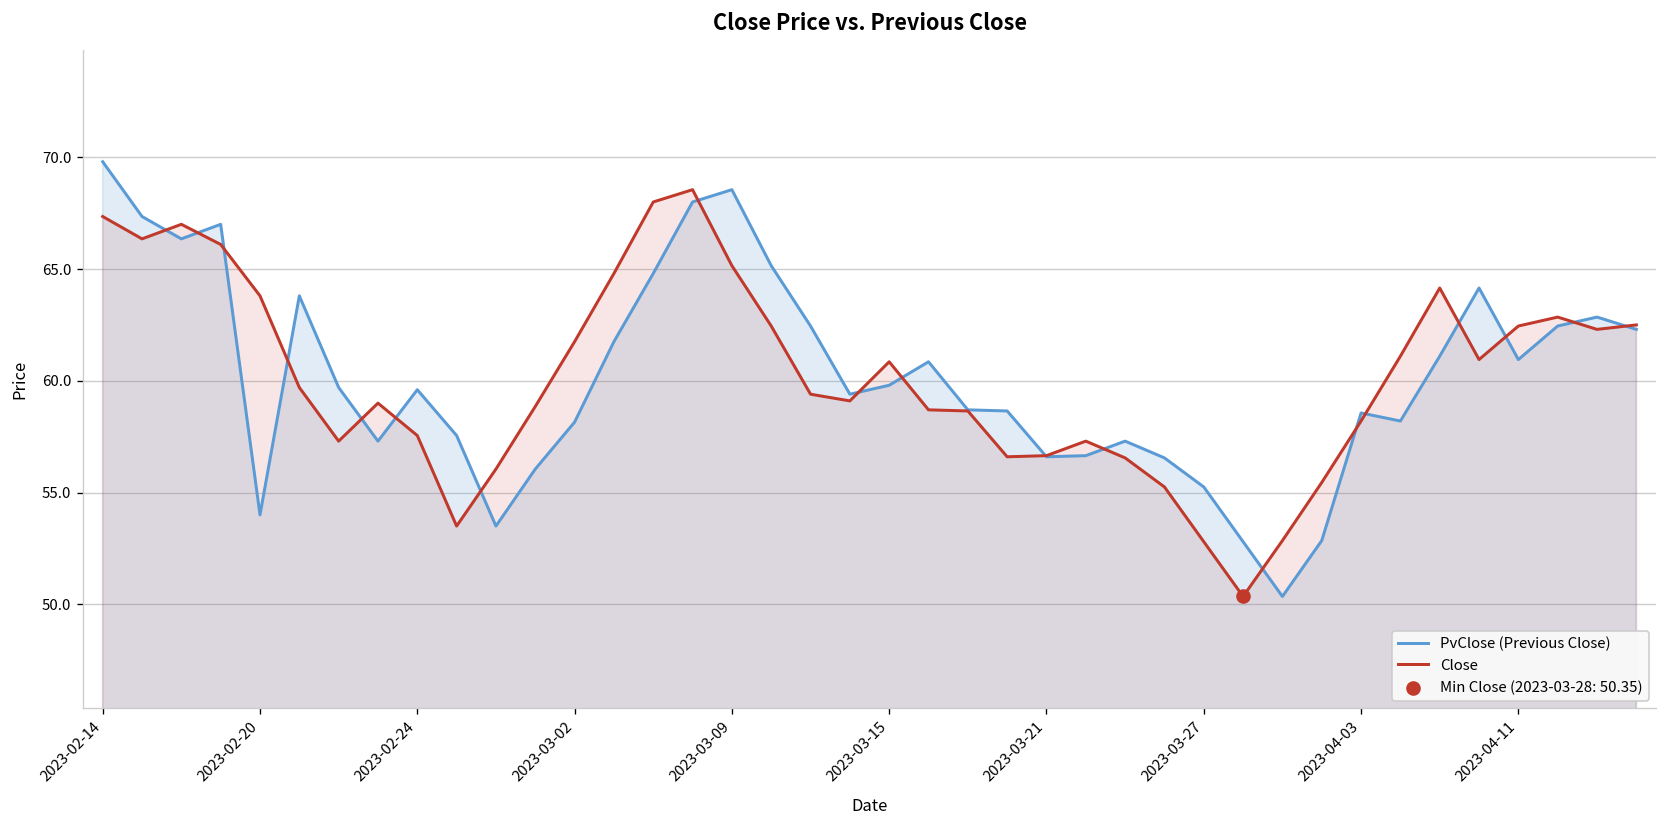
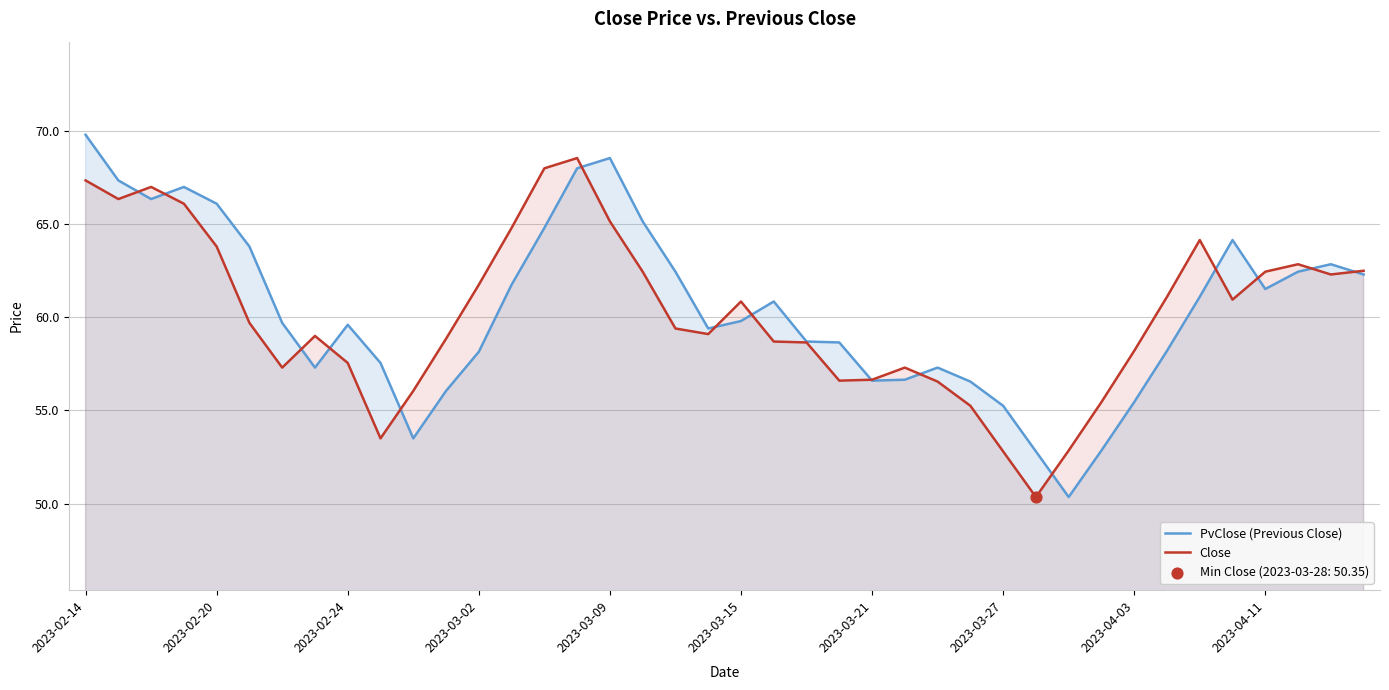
PvClose (Previous Close), 2023-02-20: 54.0 -> 66.1
PvClose (Previous Close), 2023-04-03: 58.6 -> 55.5
PvClose (Previous Close), 2023-04-11: 61.0 -> 61.5
